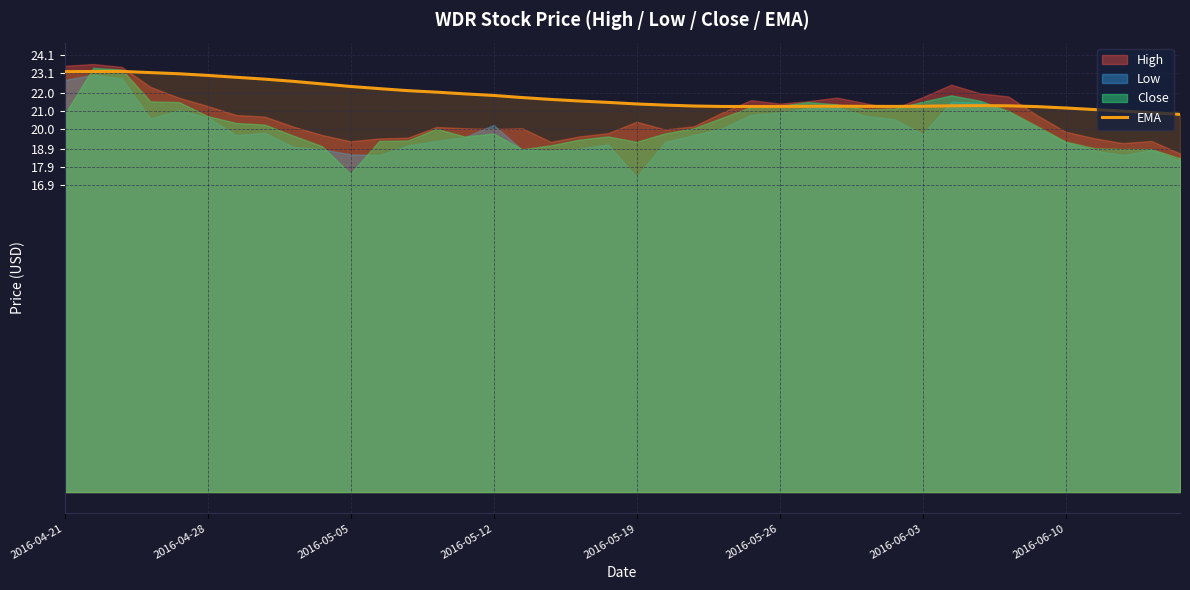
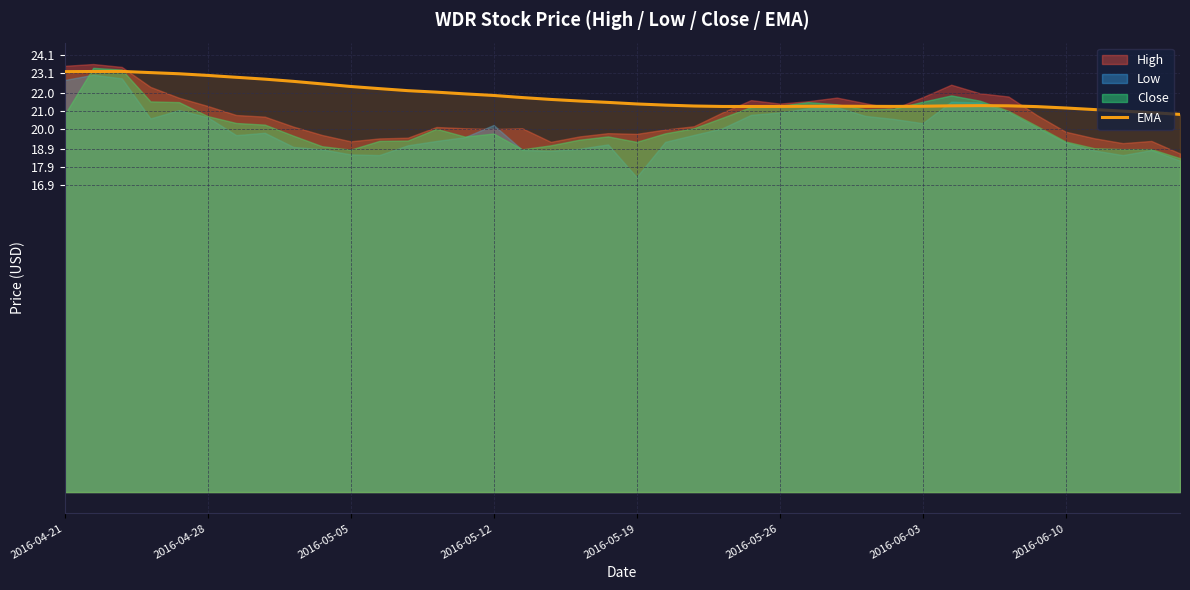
Close, 2016-05-05: 17.5 -> 18.9
High, 2016-05-19: 20.4 -> 19.7
Low, 2016-06-03: 19.7 -> 20.3
